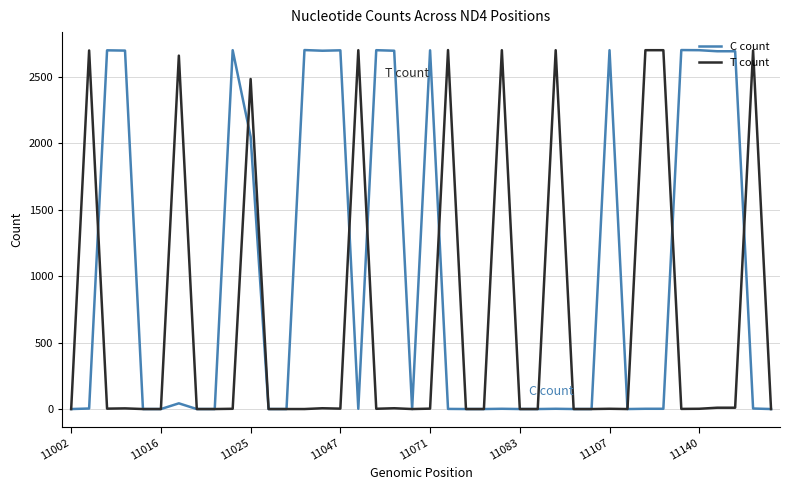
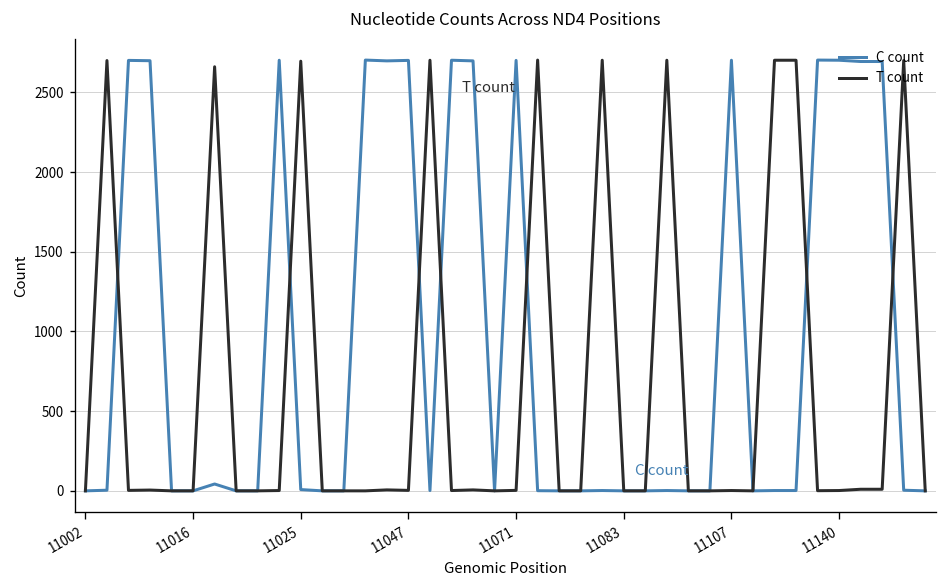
C count, 11025: 2050 -> 10
T count, 11025: 2490 -> 2700
